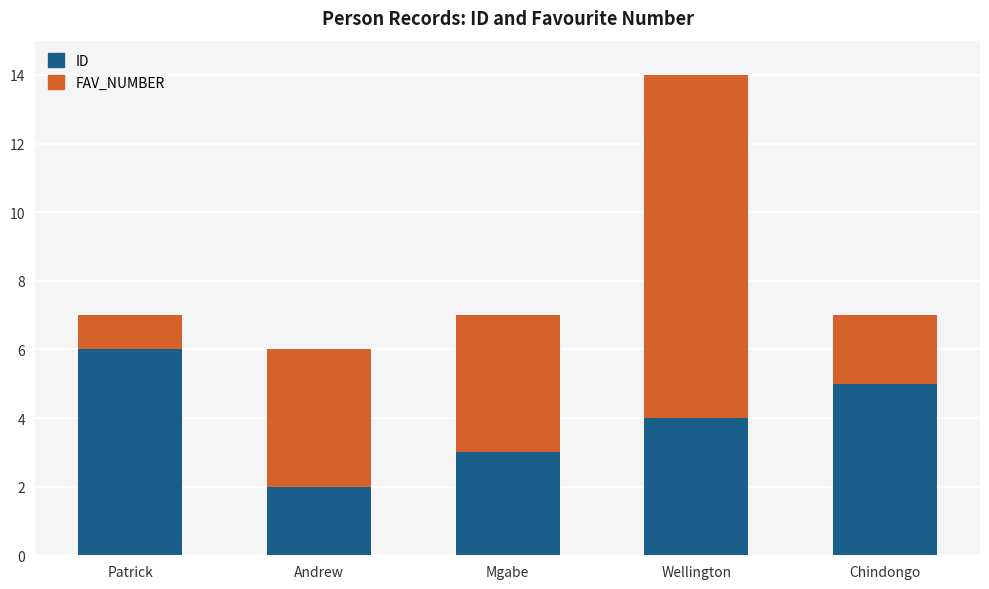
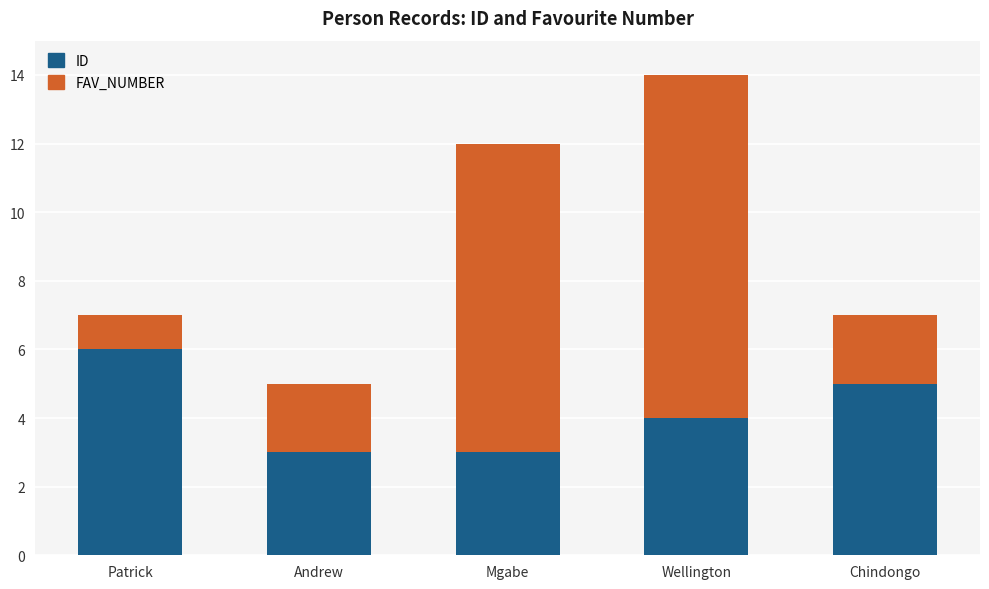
ID, Andrew: 2 -> 3
FAV_NUMBER, Andrew: 4 -> 2
FAV_NUMBER, Mgabe: 4 -> 9
